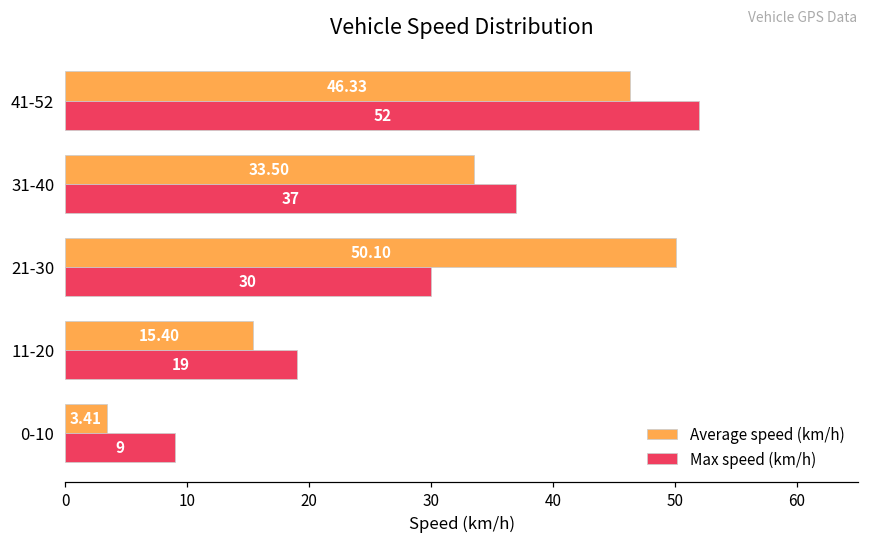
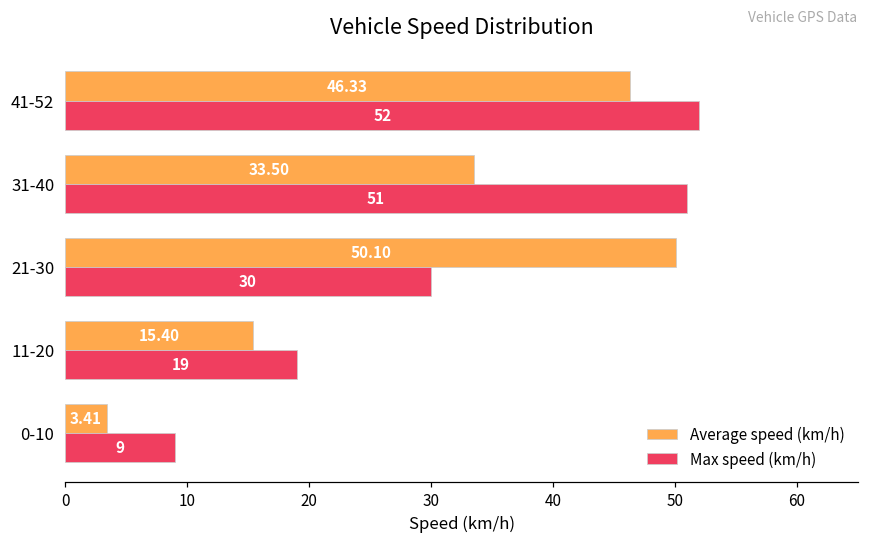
Max speed (km/h), 31-40: 37 -> 51
